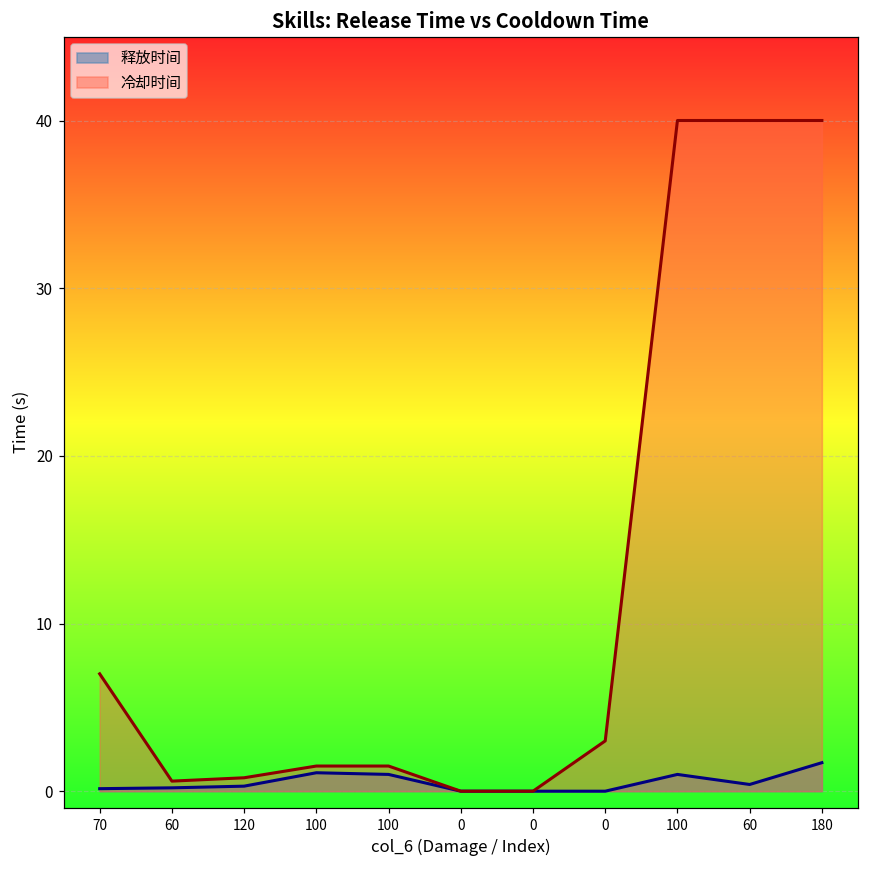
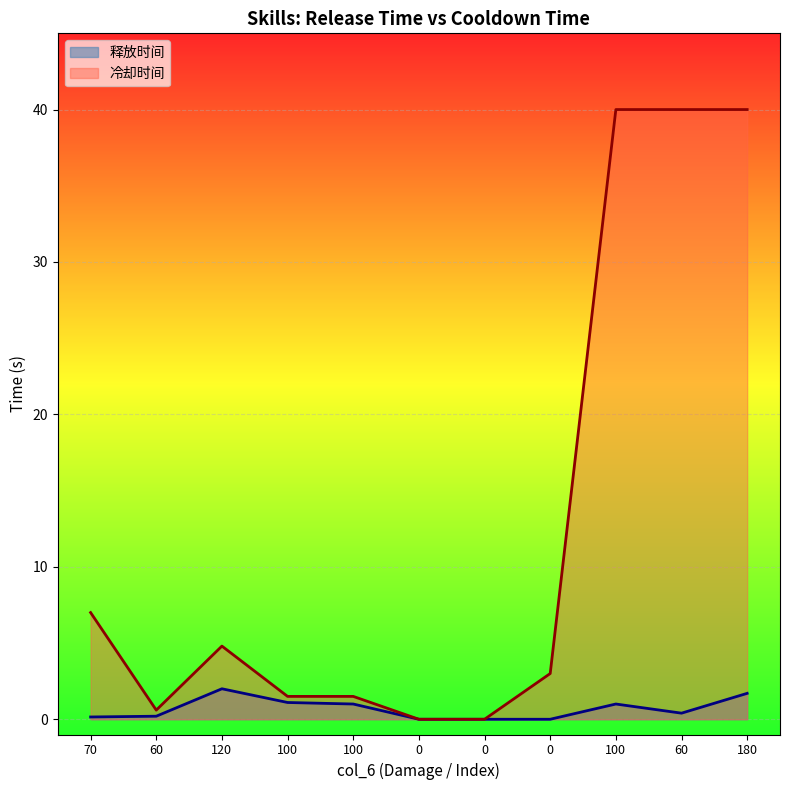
释放时间, 120: 0.3 -> 2.0
冷却时间, 120: 0.8 -> 4.8
